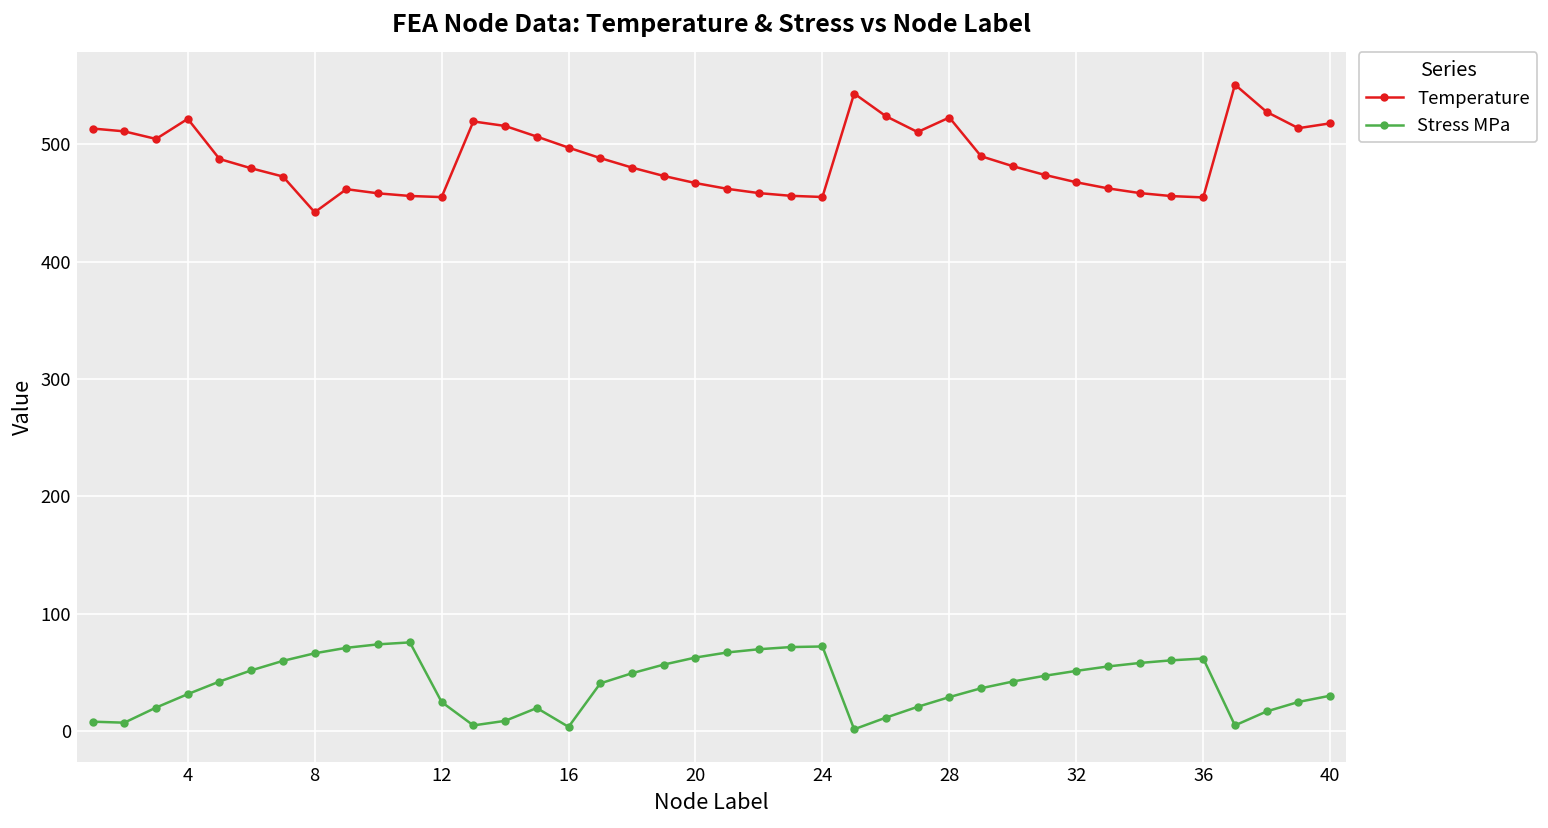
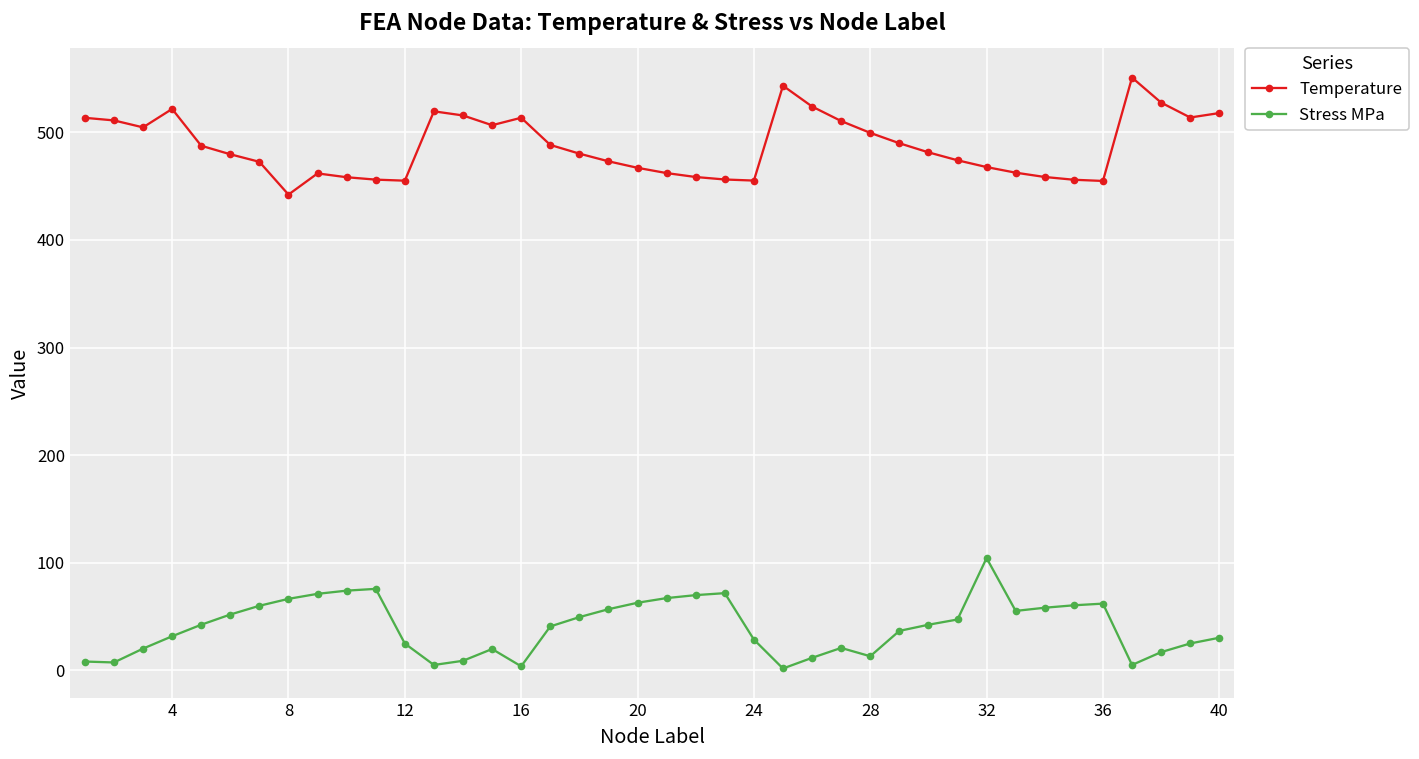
Temperature, 16: 500 -> 510
Stress MPa, 24: 70 -> 30
Temperature, 28: 520 -> 500
Stress MPa, 28: 30 -> 10
Stress MPa, 32: 50 -> 100
